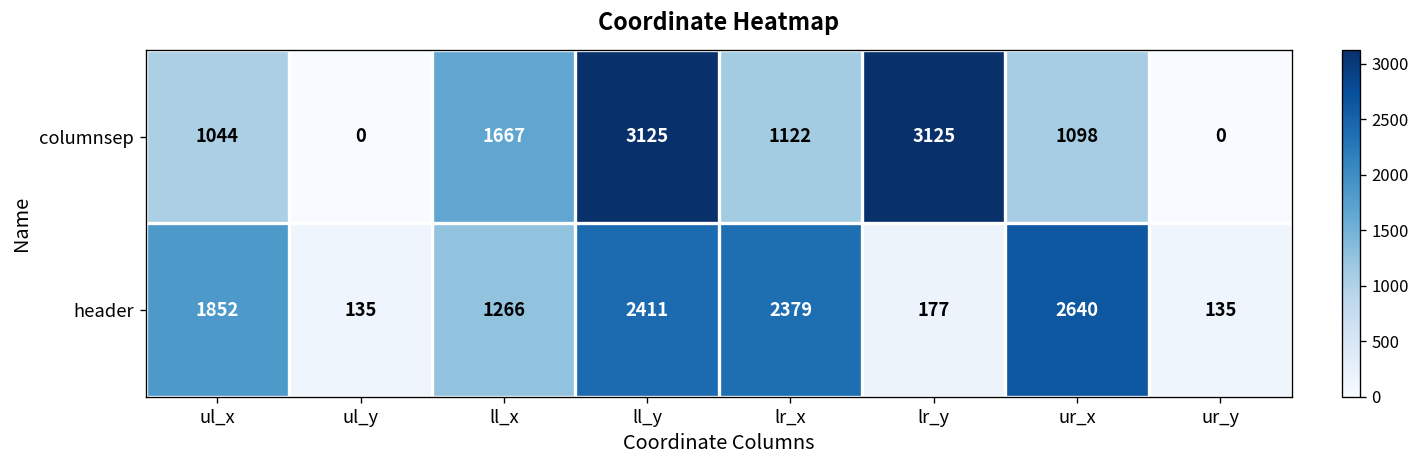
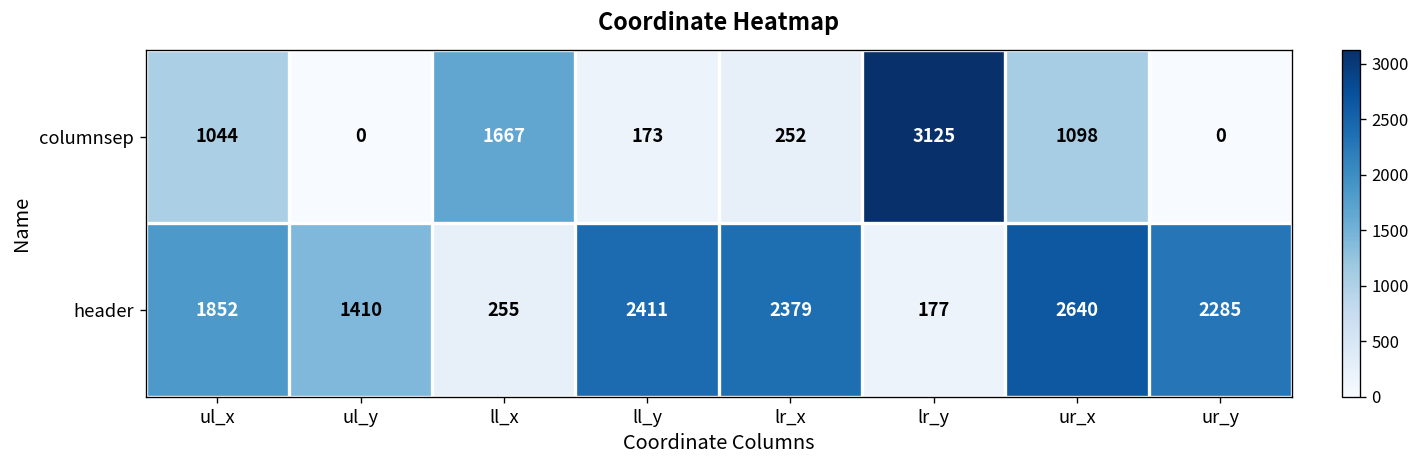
columnsep, ll_y: 3125 -> 173
columnsep, lr_x: 1122 -> 252
header, ul_y: 135 -> 1410
header, ll_x: 1266 -> 255
header, ur_y: 135 -> 2285
